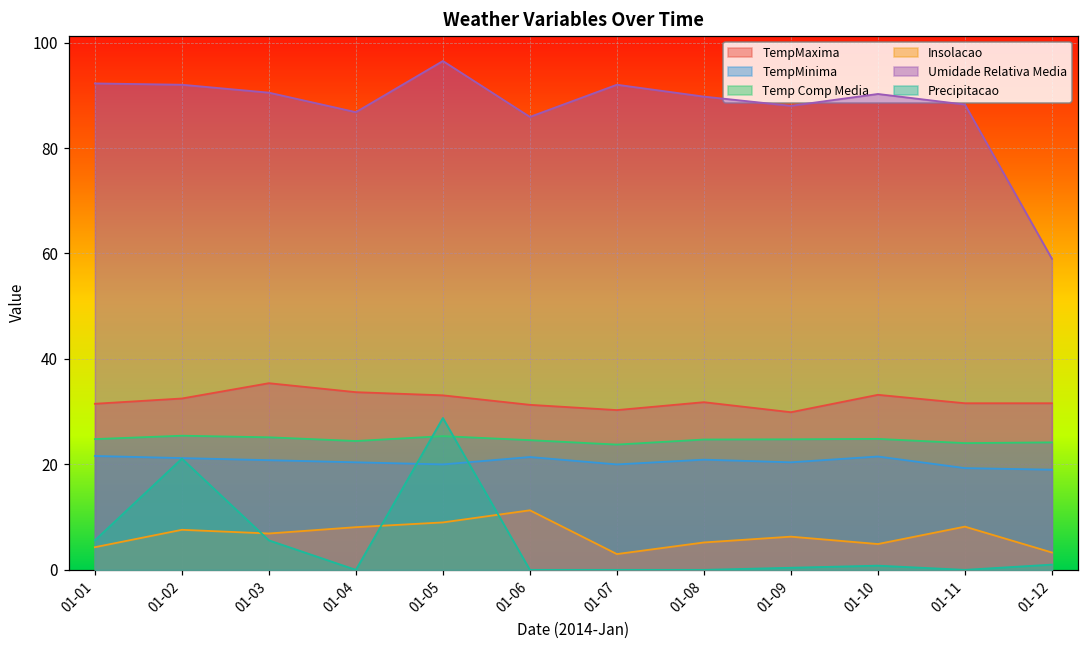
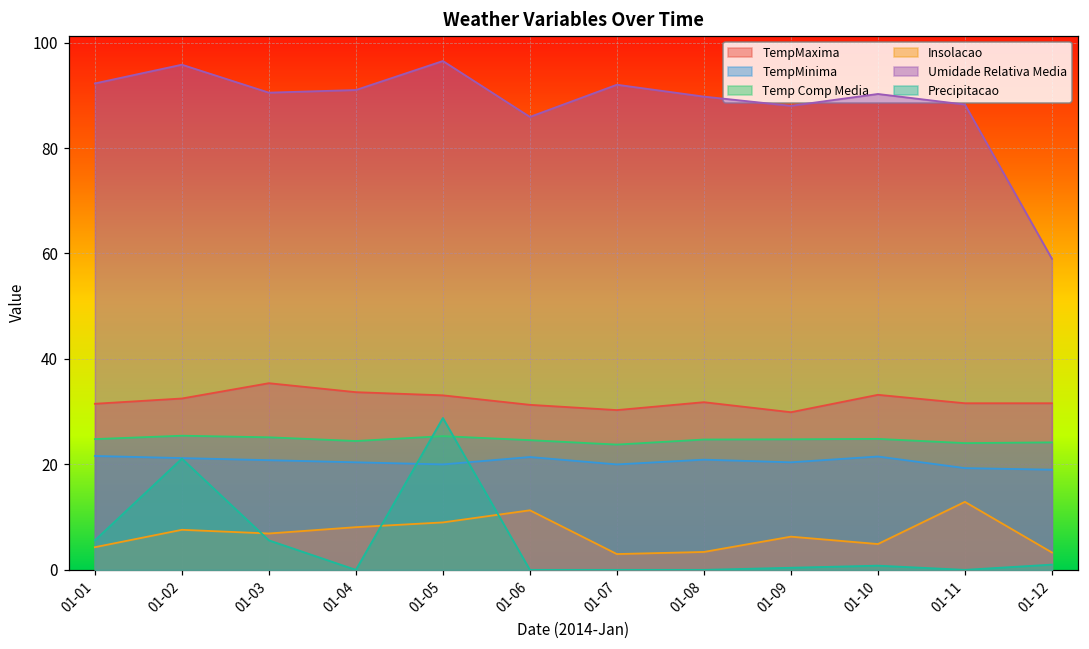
Umidade Relativa Media, 01-02: 92 -> 96
Umidade Relativa Media, 01-04: 87 -> 91
Insolacao, 01-08: 5 -> 3
Insolacao, 01-11: 8 -> 13
